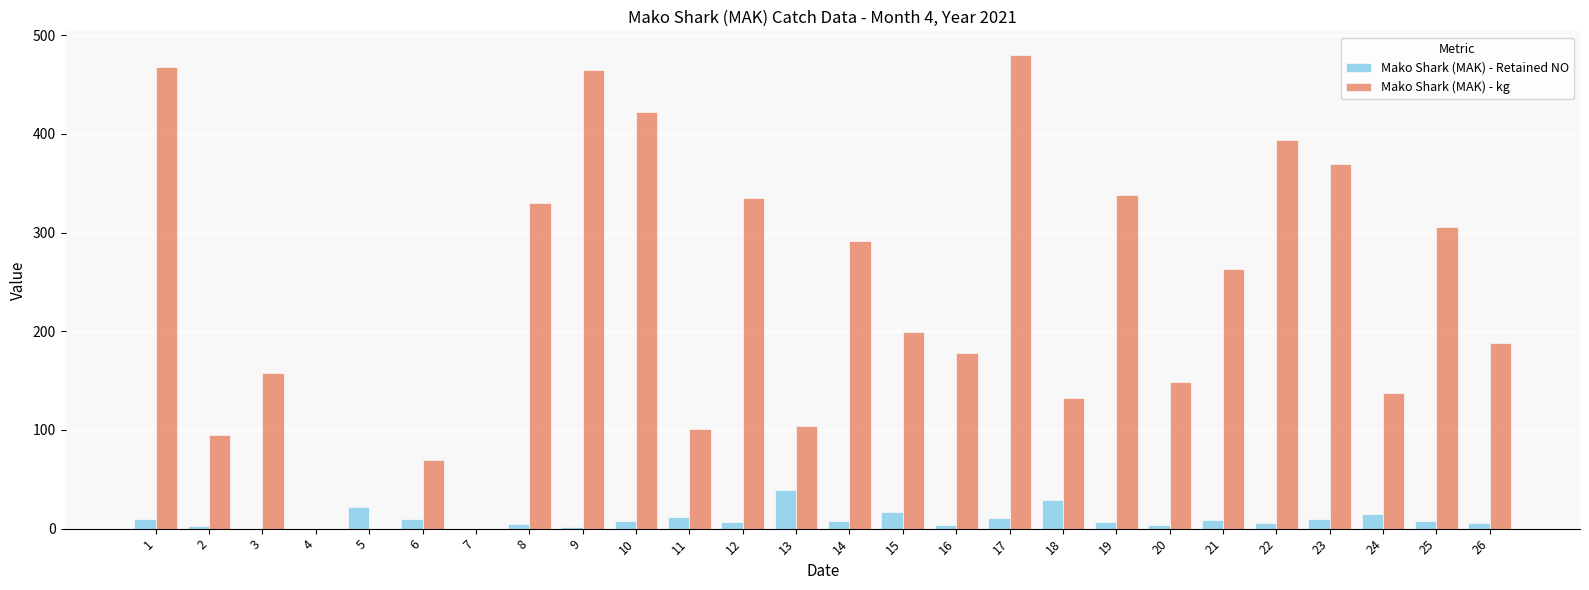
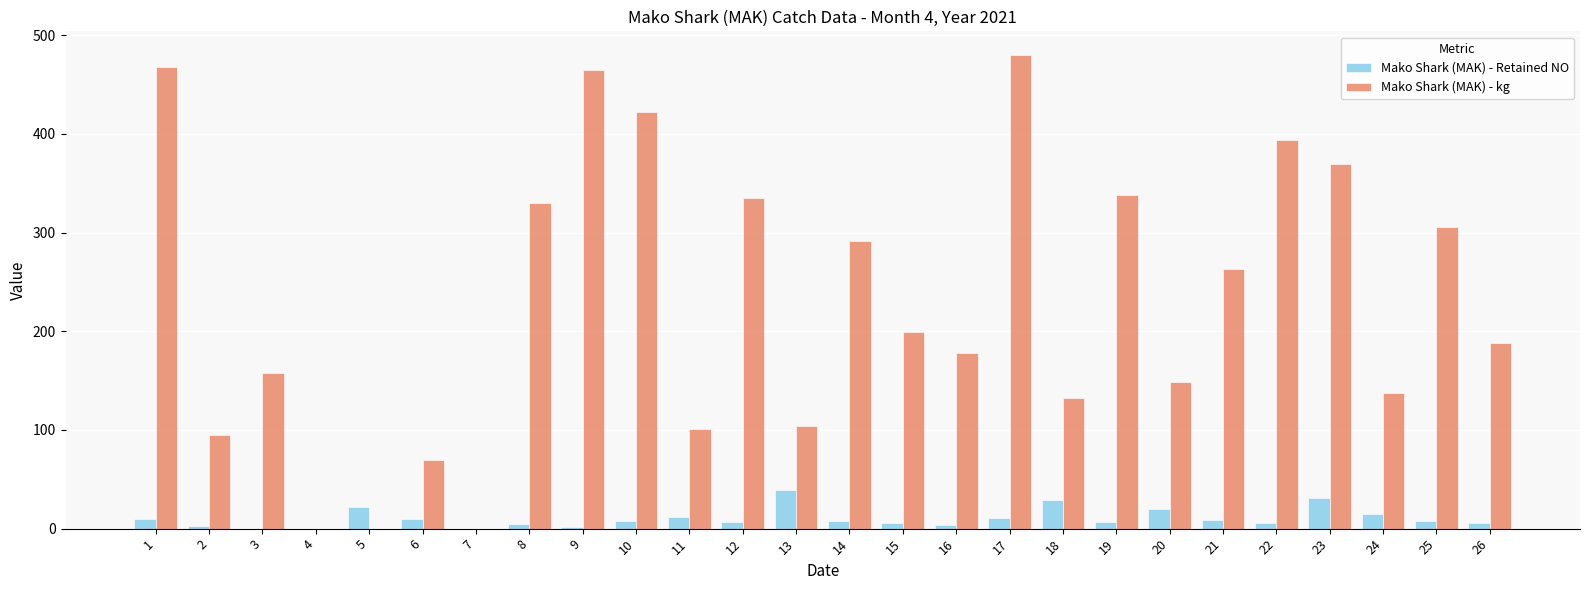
Mako Shark (MAK) - Retained NO, 15: 20 -> 10
Mako Shark (MAK) - Retained NO, 20: 0 -> 20
Mako Shark (MAK) - Retained NO, 23: 10 -> 30
